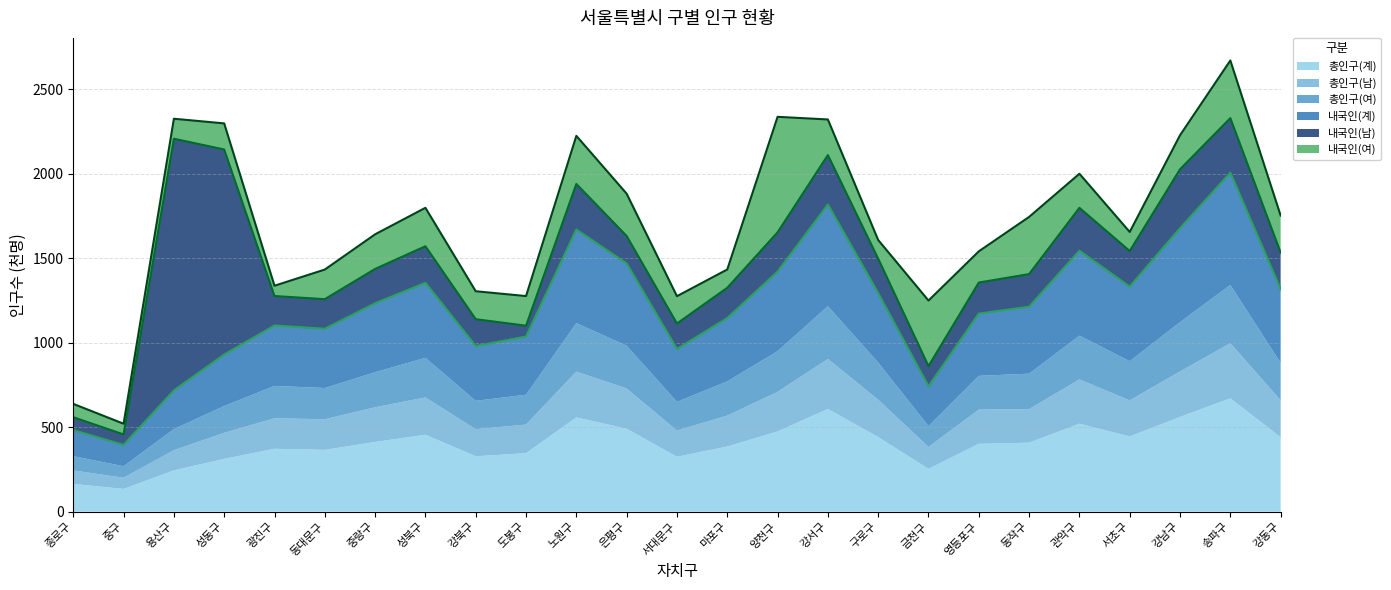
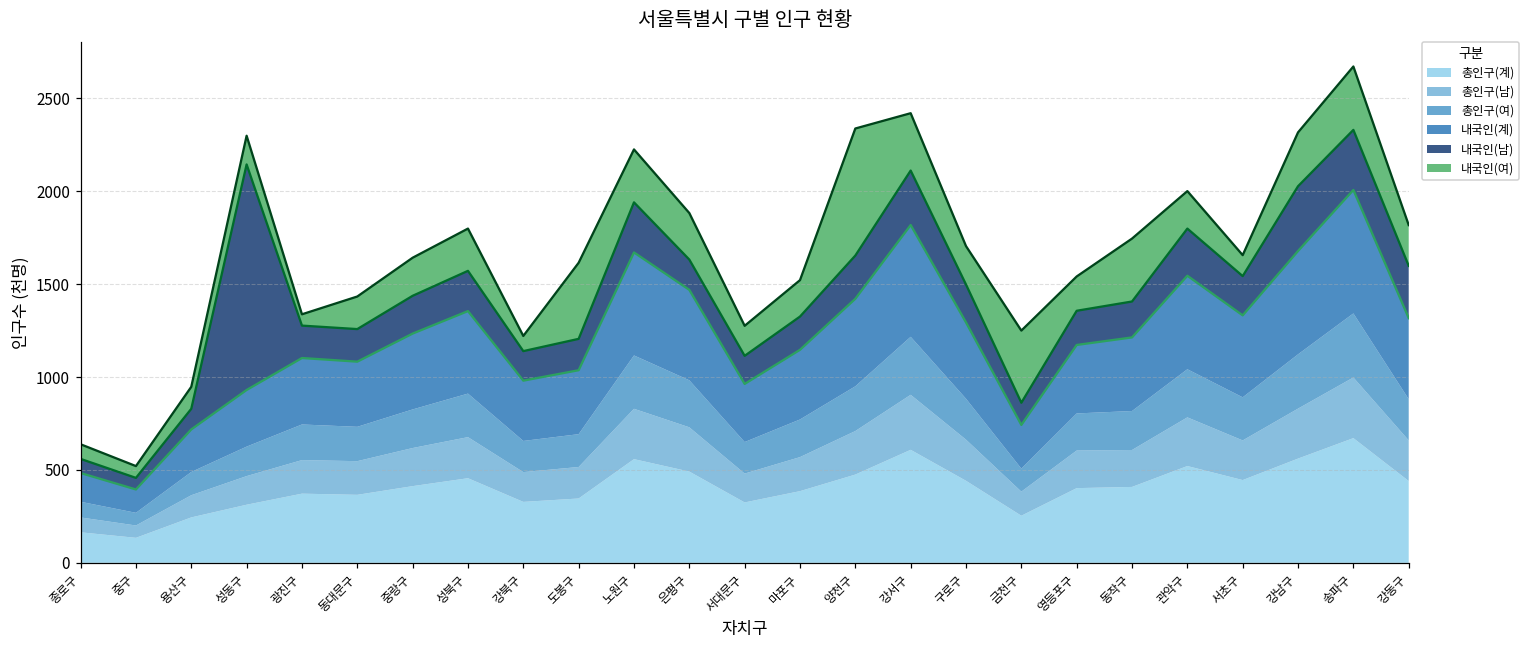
내국인(남), 용산구: 1490 -> 110
내국인(여), 강북구: 170 -> 80
내국인(남), 도봉구: 60 -> 170
내국인(여), 도봉구: 180 -> 410
내국인(여), 마포구: 110 -> 200
내국인(여), 강서구: 210 -> 310
내국인(여), 구로구: 110 -> 210
내국인(여), 강남구: 200 -> 290
내국인(남), 강동구: 220 -> 280
